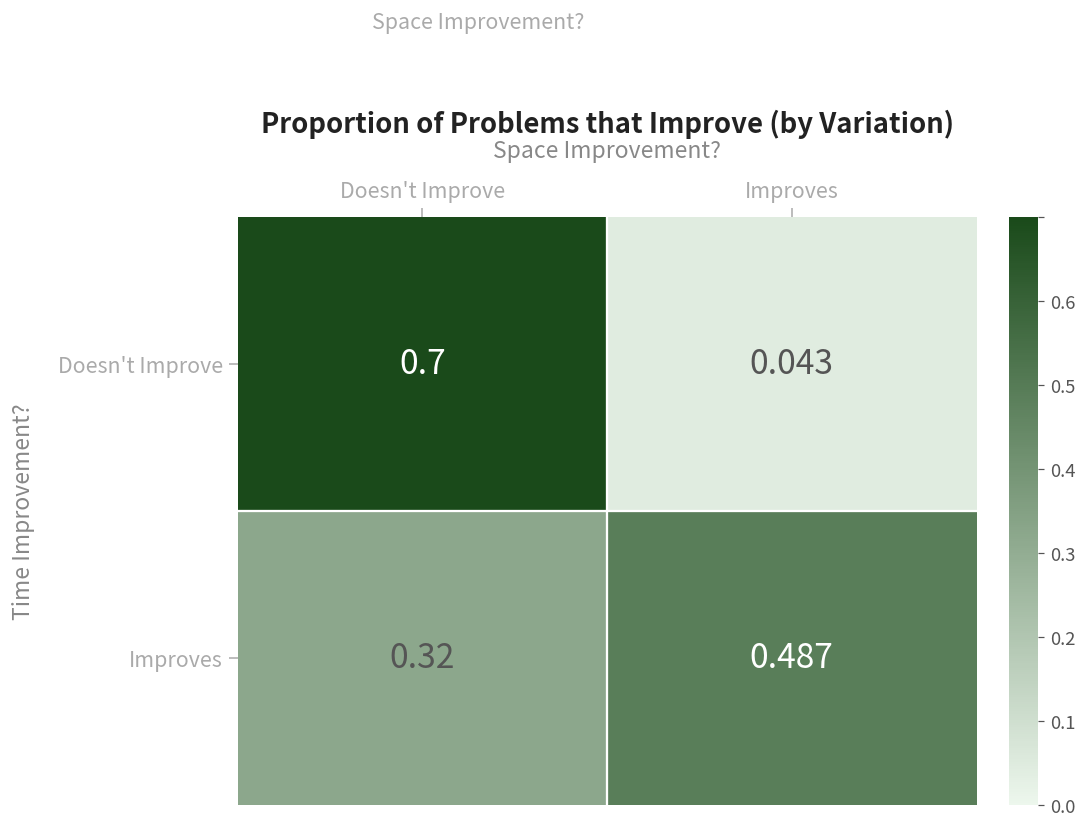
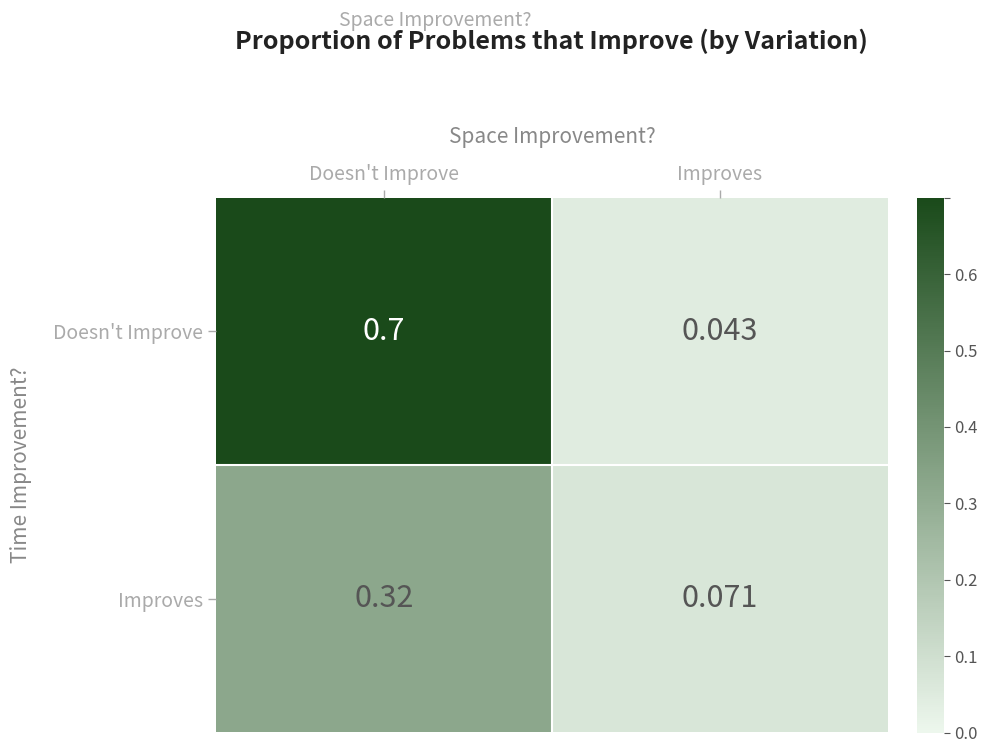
Improves, Improves: 0.487 -> 0.071
